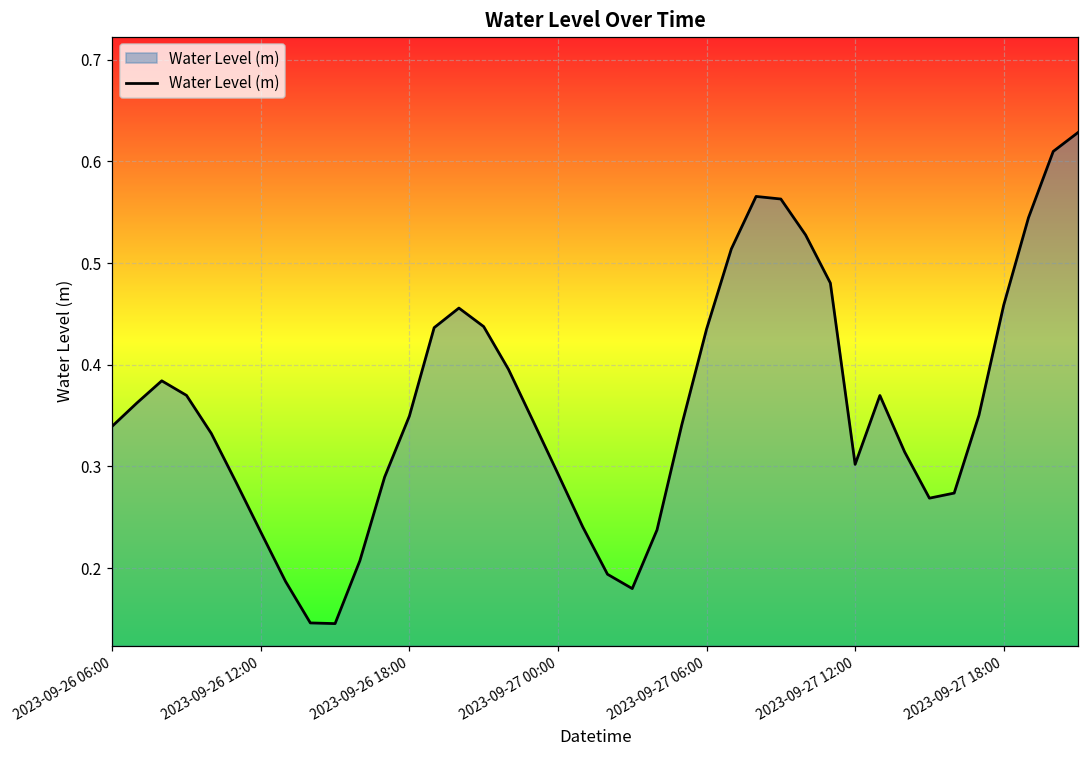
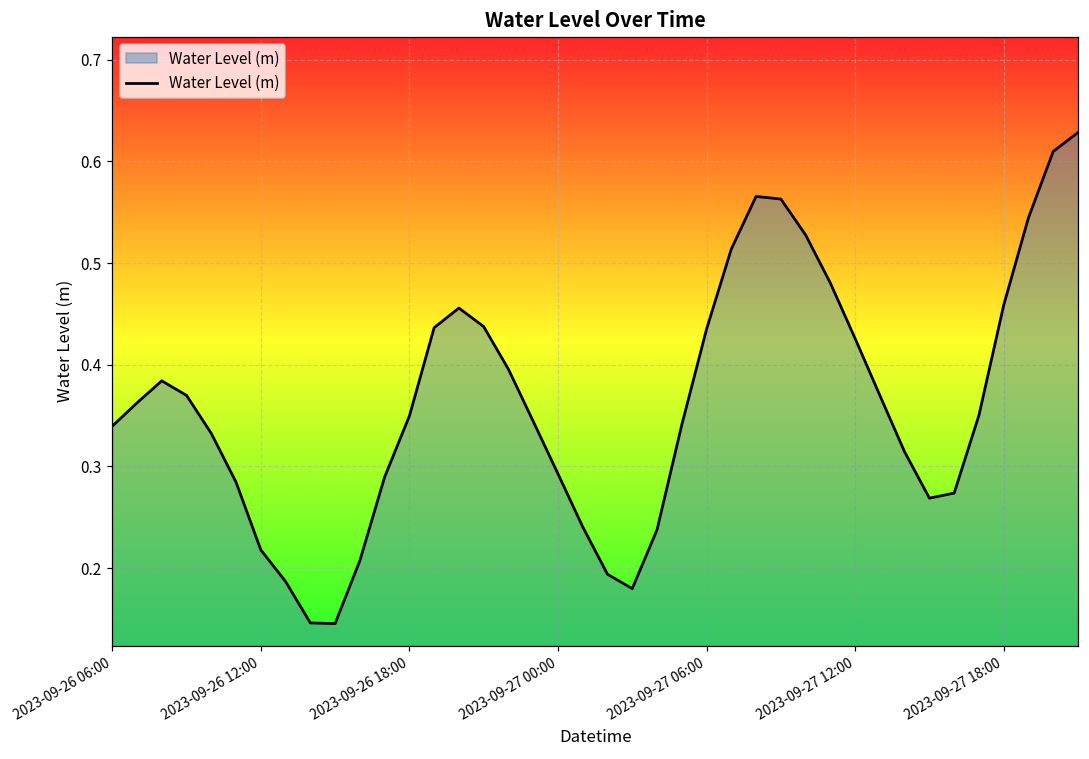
2023-09-26 12:00: 0.24 -> 0.22
2023-09-27 12:00: 0.30 -> 0.43
